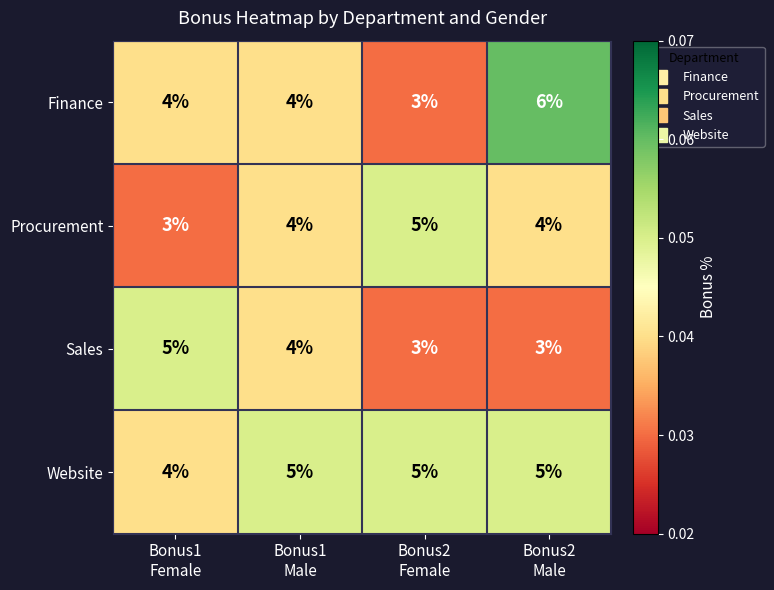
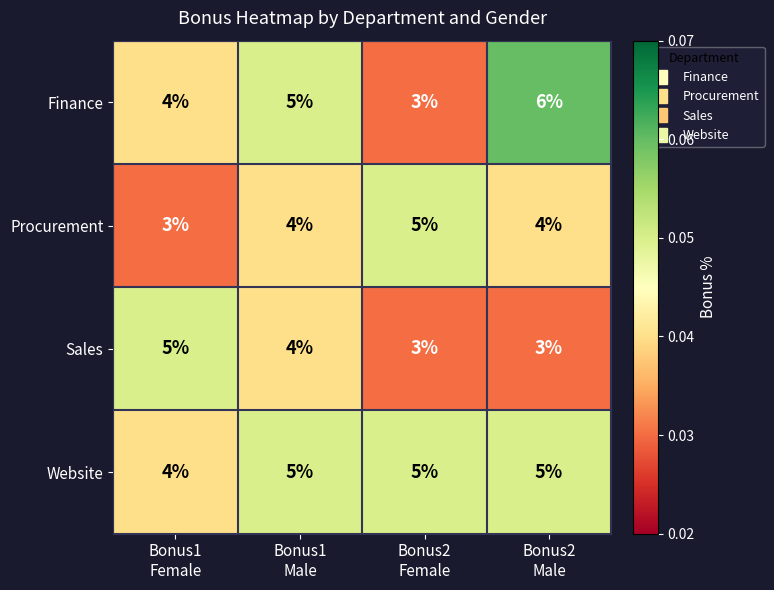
Finance, Bonus1 Male: 4% -> 5%
